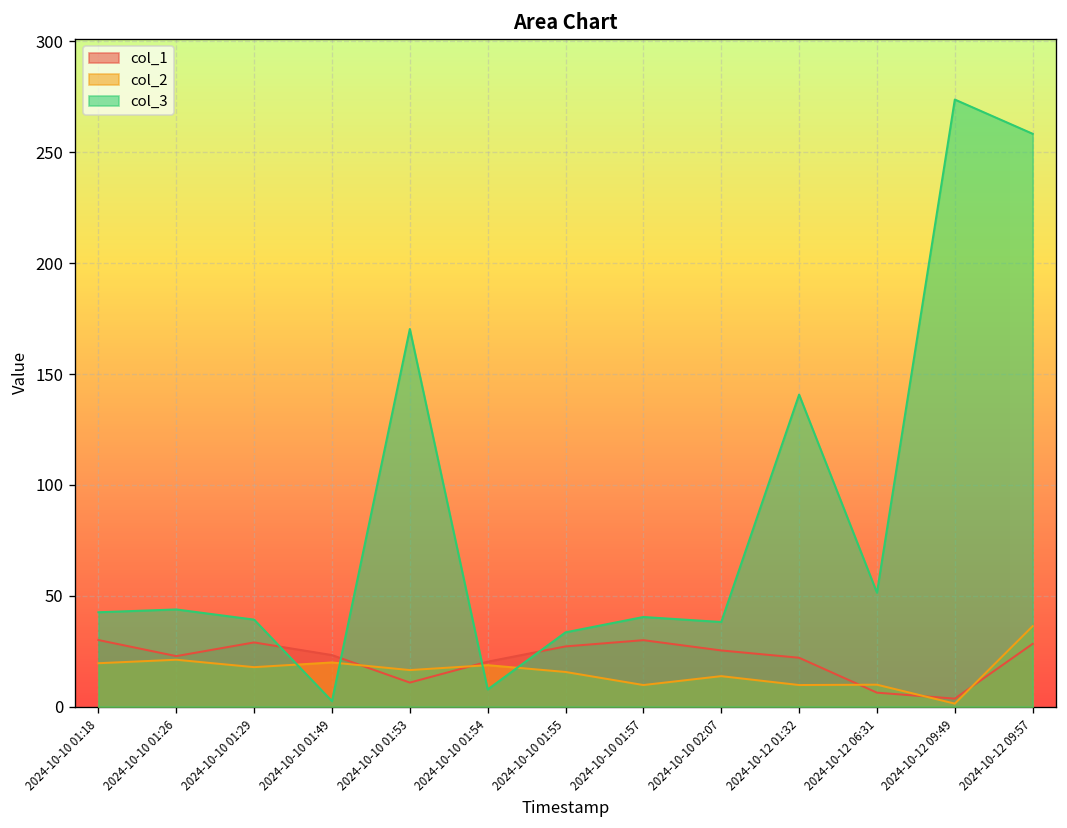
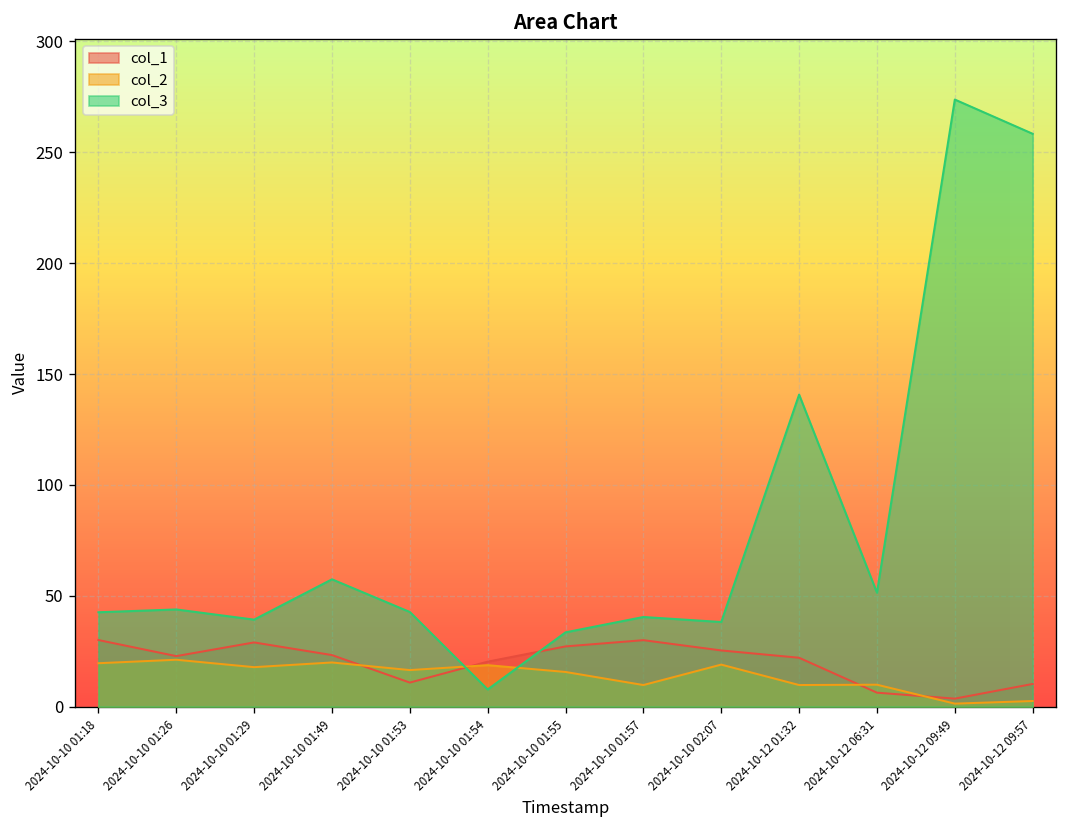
col_3, 2024-10-10 01:49: 3 -> 57
col_3, 2024-10-10 01:53: 170 -> 43
col_2, 2024-10-10 02:07: 14 -> 19
col_1, 2024-10-12 09:57: 28 -> 10
col_2, 2024-10-12 09:57: 36 -> 3
